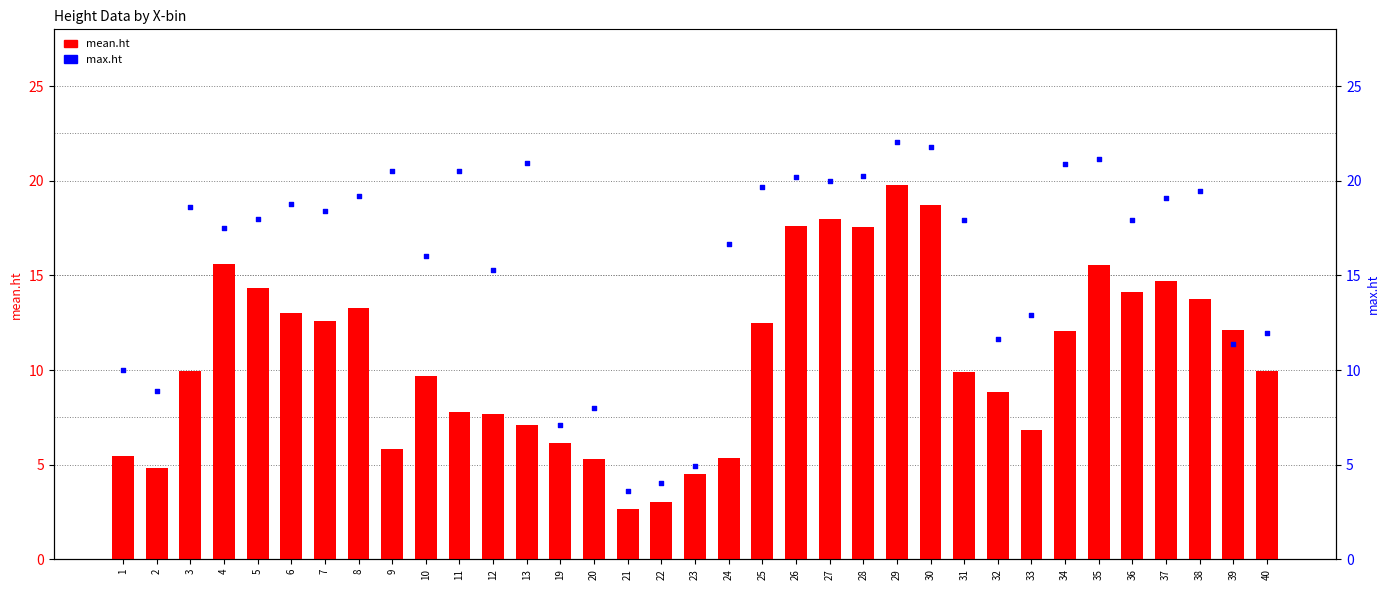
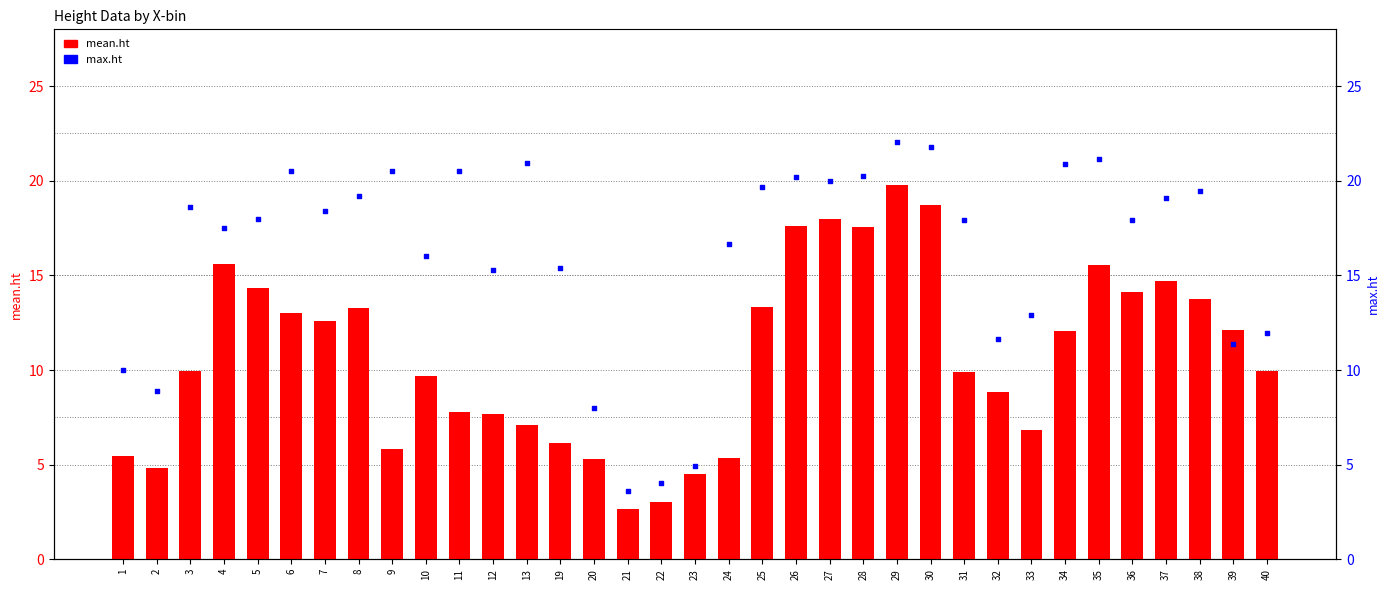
mean.ht, 25: 12.5 -> 13.3
max.ht, 6: 18.8 -> 20.5
max.ht, 19: 7.1 -> 15.4
